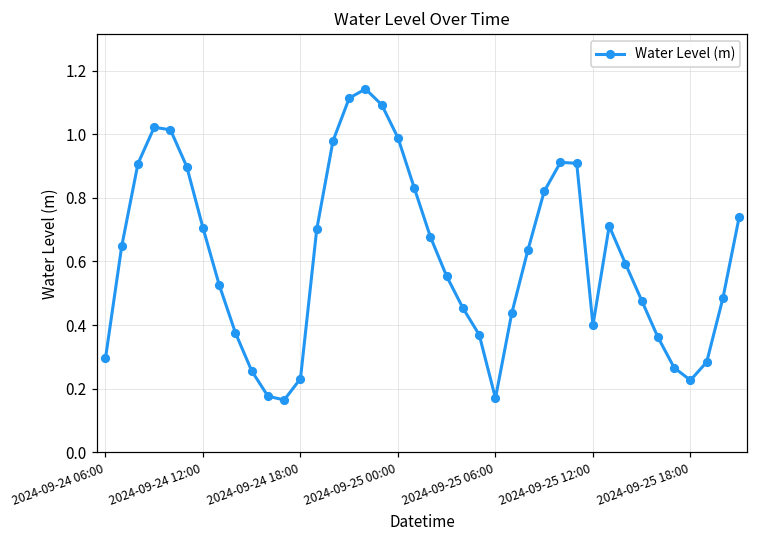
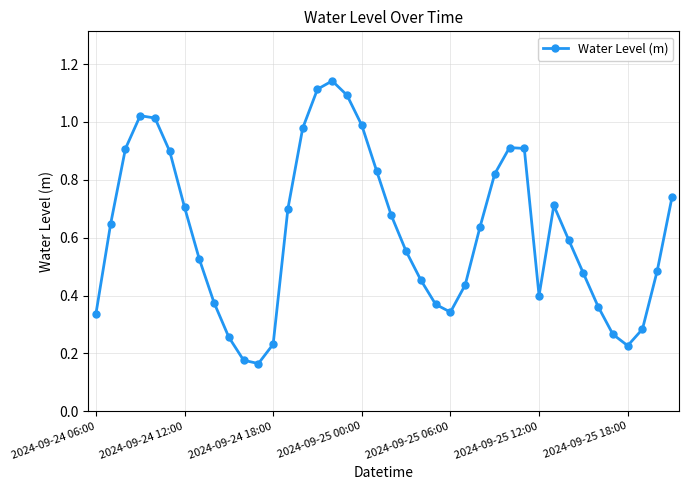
2024-09-24 06:00: 0.30 -> 0.34
2024-09-25 06:00: 0.17 -> 0.34
